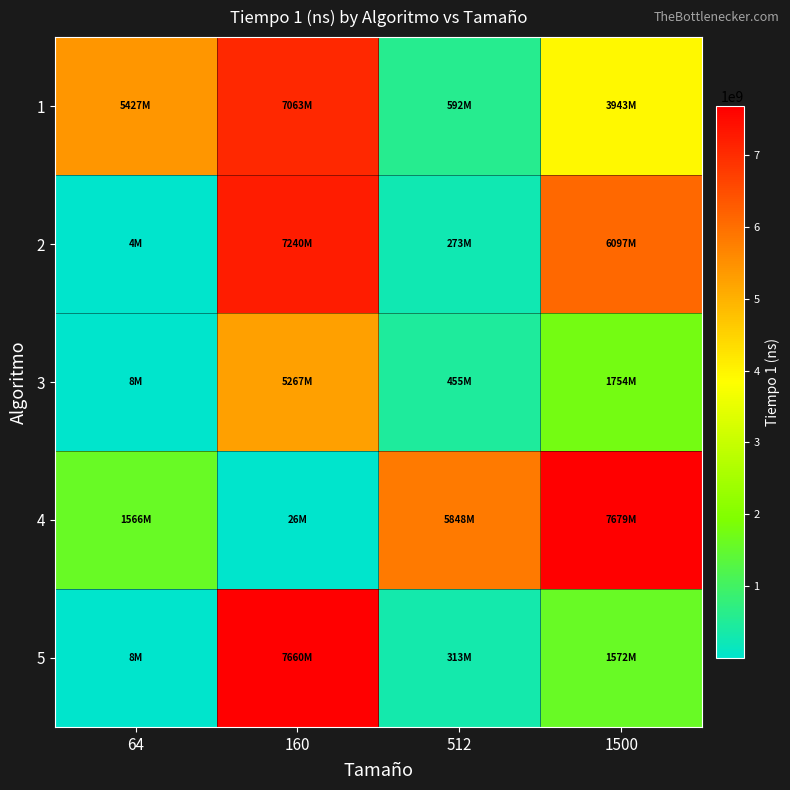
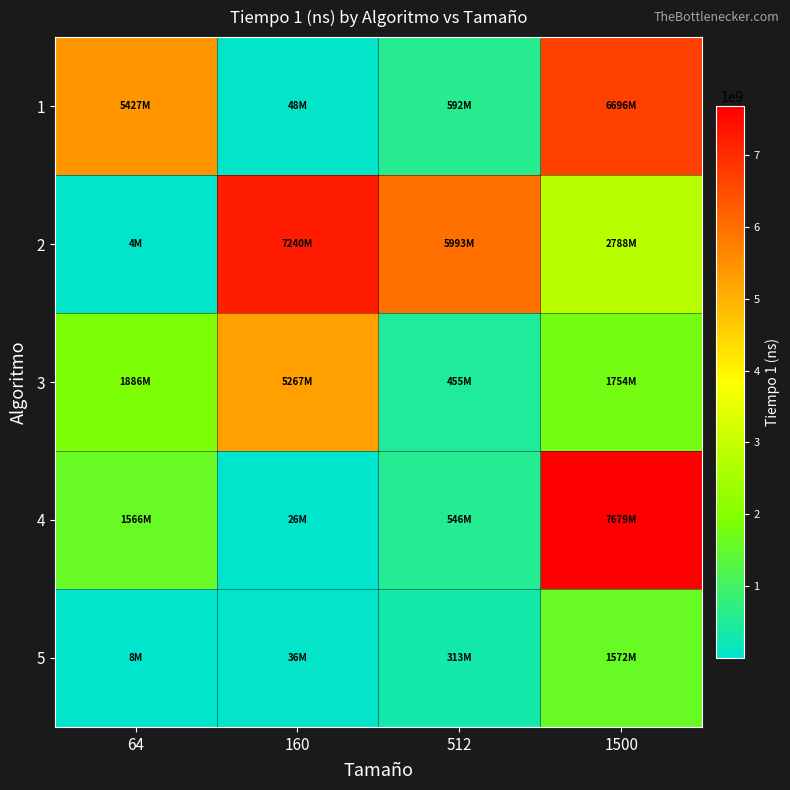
1, 160: 7063M -> 48M
1, 1500: 3943M -> 6696M
2, 512: 273M -> 5993M
2, 1500: 6097M -> 2788M
3, 64: 8M -> 1886M
4, 512: 5848M -> 546M
5, 160: 7660M -> 36M
